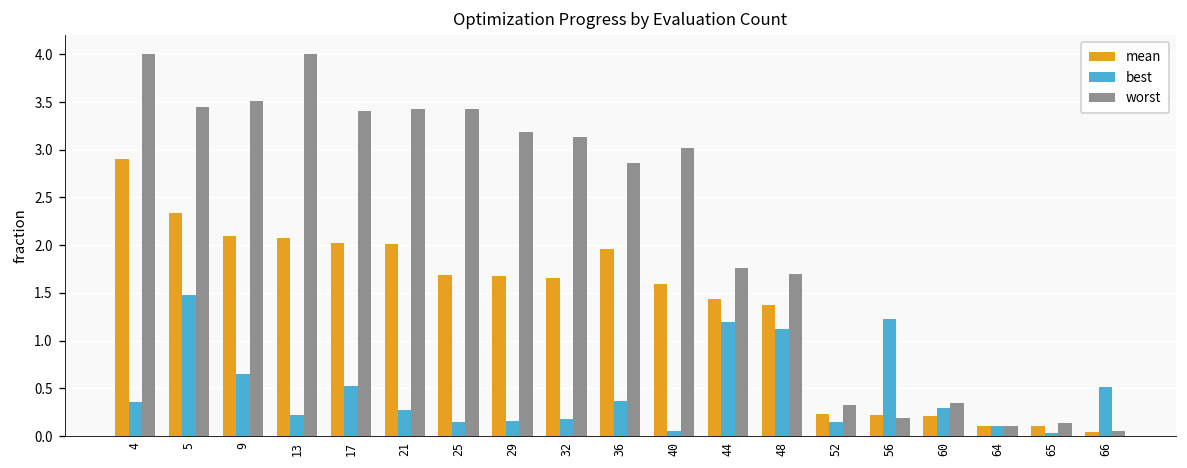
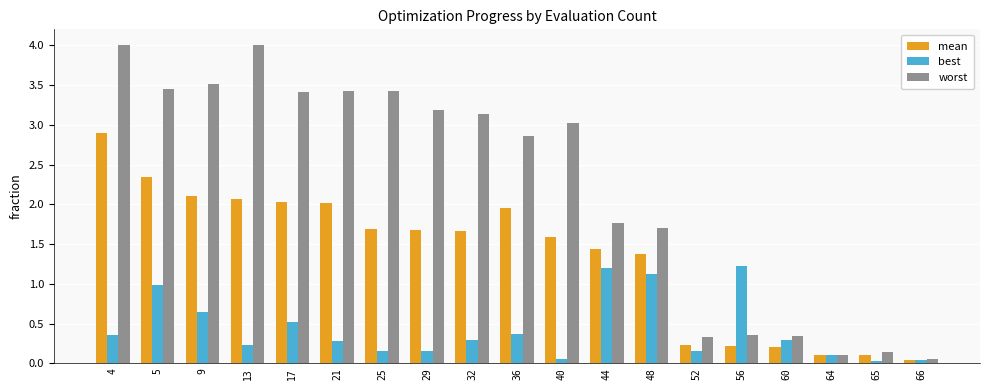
best, 5: 1.5 -> 1.0
best, 32: 0.2 -> 0.3
worst, 56: 0.2 -> 0.4
best, 66: 0.5 -> 0.0
